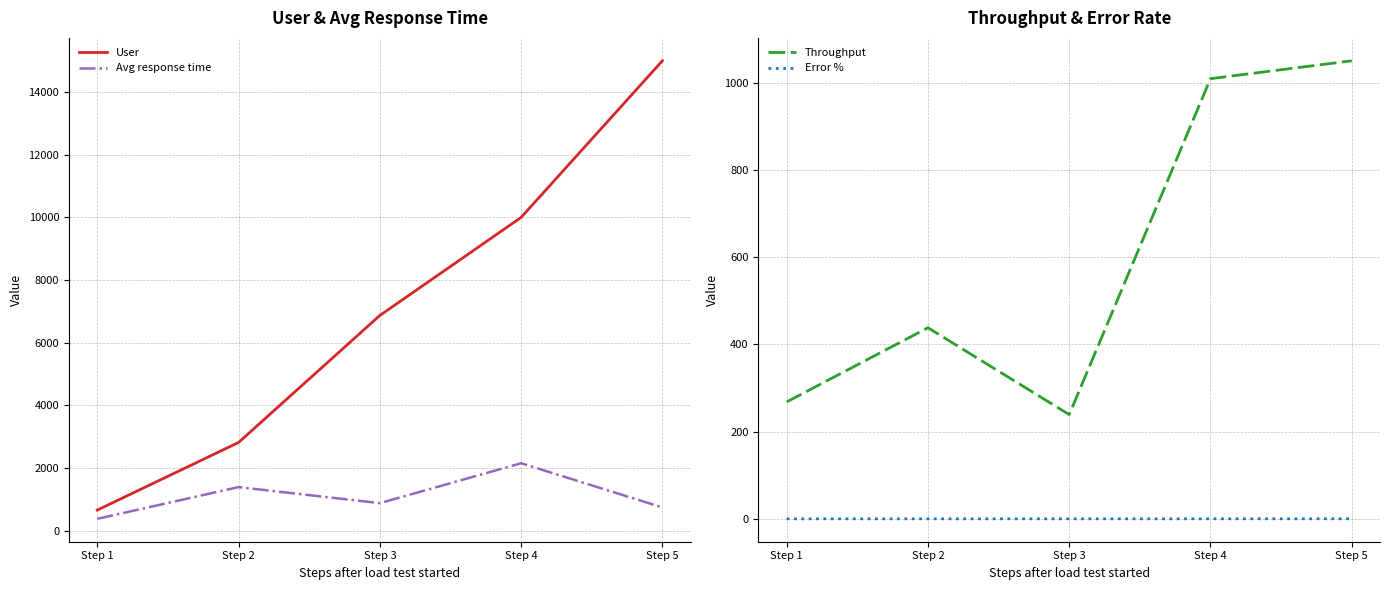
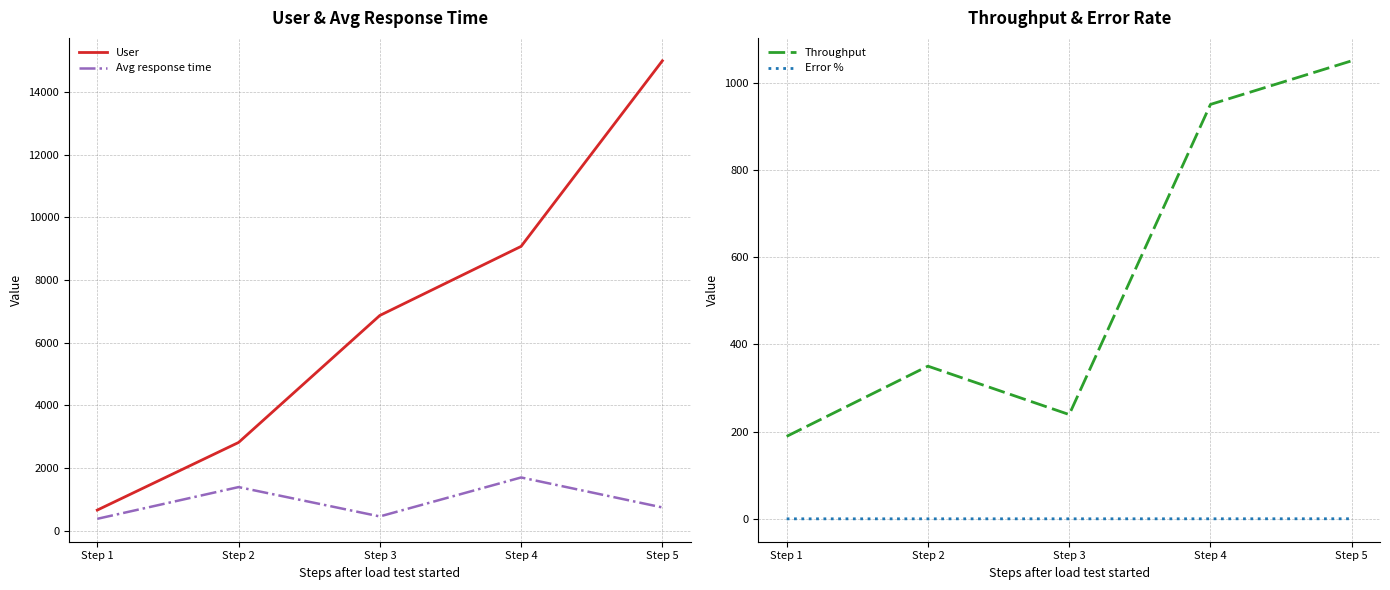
User & Avg Response Time, Avg response time, Step 3: 900 -> 500
User & Avg Response Time, User, Step 4: 10000 -> 9100
User & Avg Response Time, Avg response time, Step 4: 2200 -> 1700
Throughput & Error Rate, Throughput, Step 1: 270 -> 190
Throughput & Error Rate, Throughput, Step 2: 440 -> 350
Throughput & Error Rate, Throughput, Step 4: 1010 -> 950
